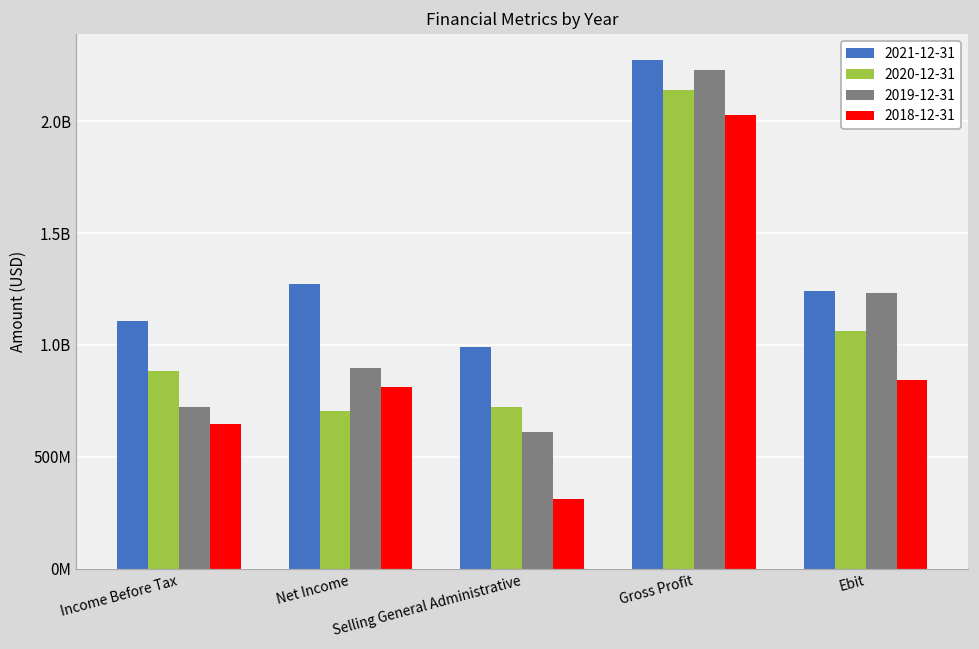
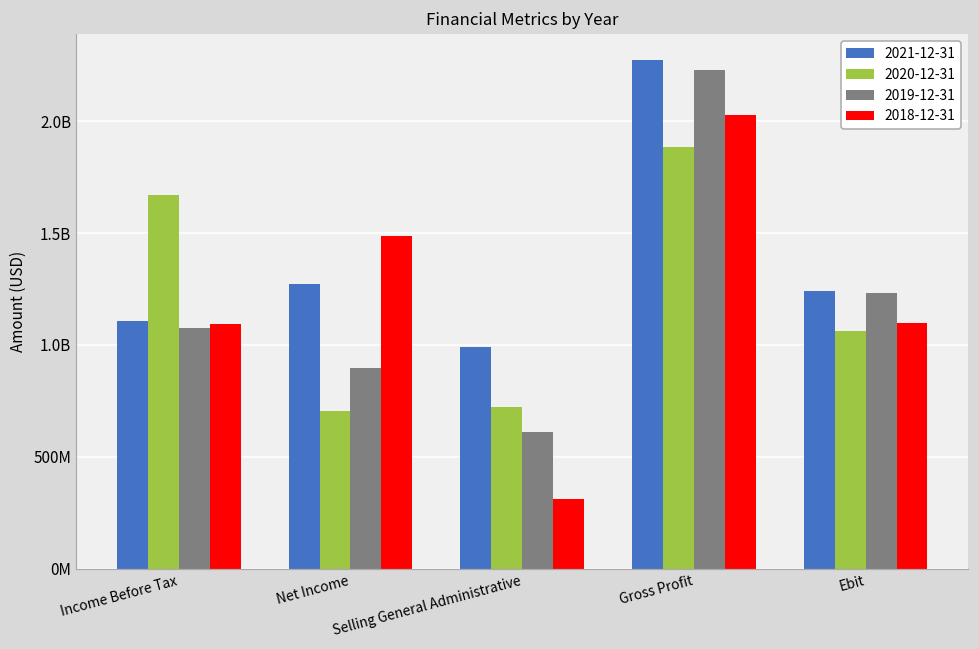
2020-12-31, Income Before Tax: 880000000 -> 1670000000
2019-12-31, Income Before Tax: 720000000 -> 1080000000
2018-12-31, Income Before Tax: 650000000 -> 1100000000
2018-12-31, Net Income: 810000000 -> 1490000000
2020-12-31, Gross Profit: 2140000000 -> 1880000000
2018-12-31, Ebit: 850000000 -> 1100000000
